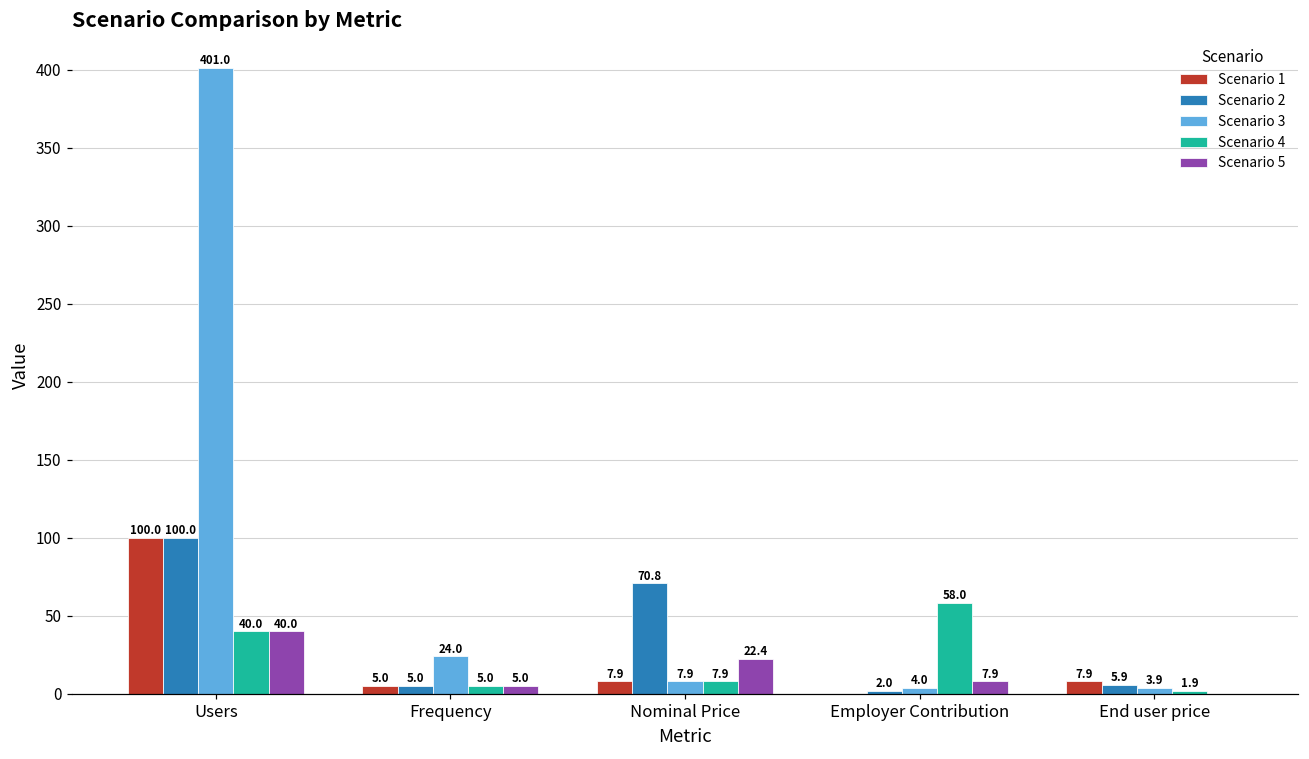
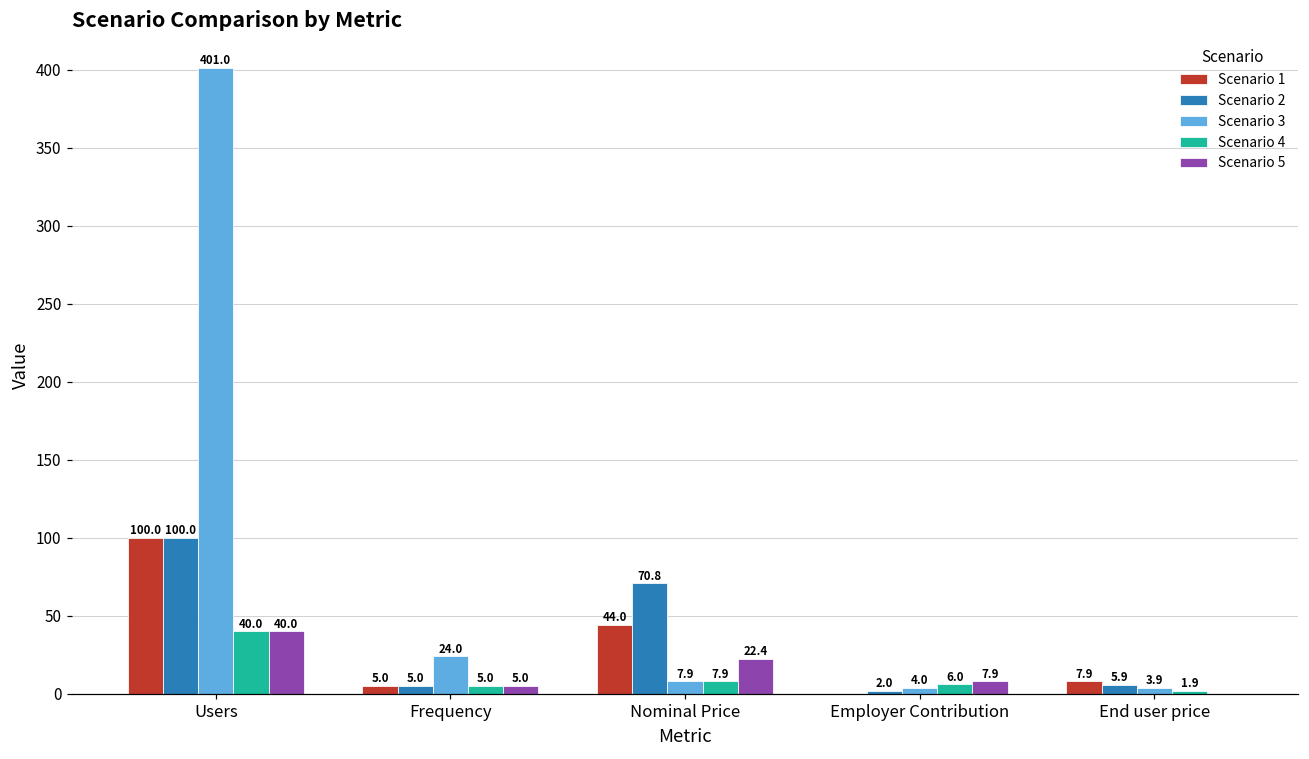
Scenario 1, Nominal Price: 7.9 -> 44.0
Scenario 4, Employer Contribution: 58.0 -> 6.0
